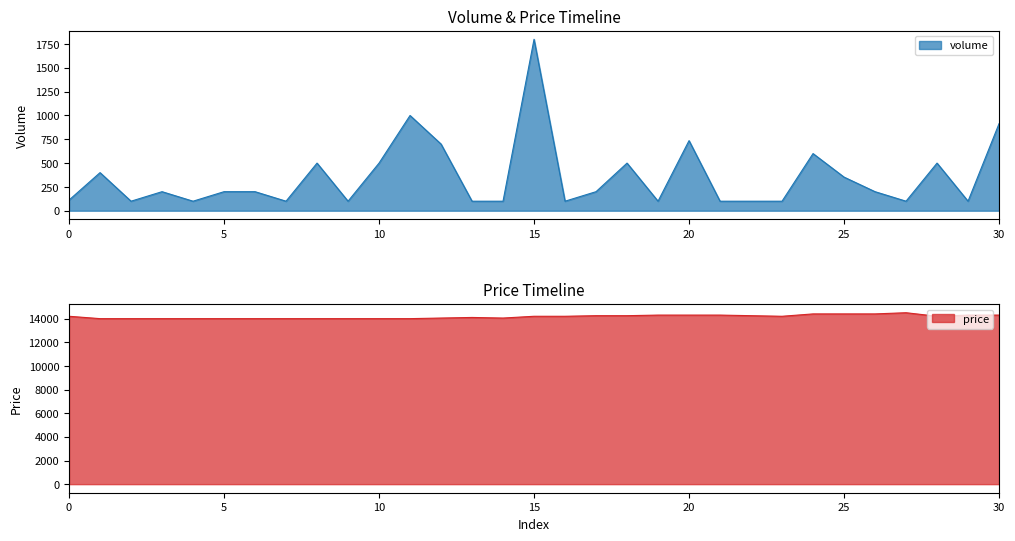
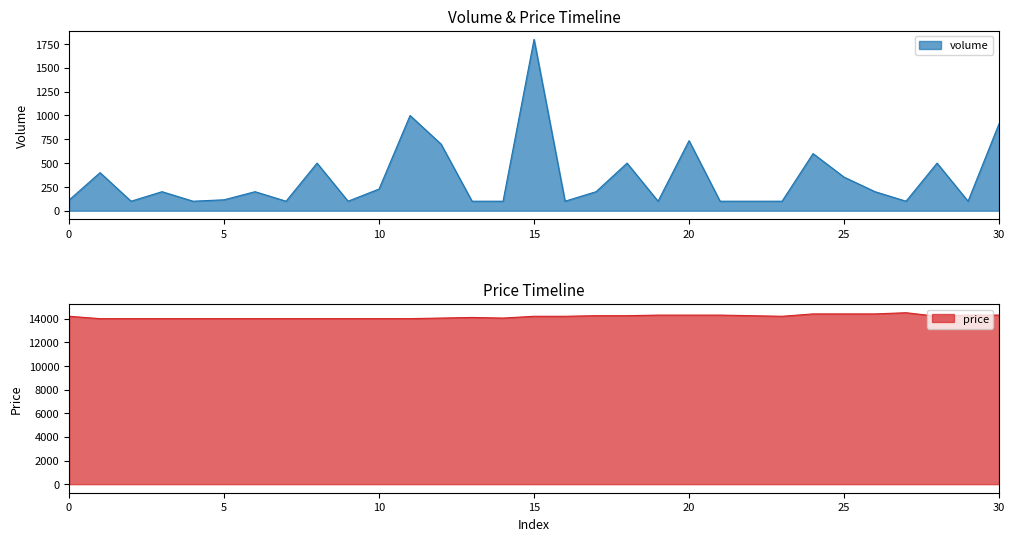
Volume & Price Timeline, 5: 200 -> 100
Volume & Price Timeline, 10: 500 -> 200
